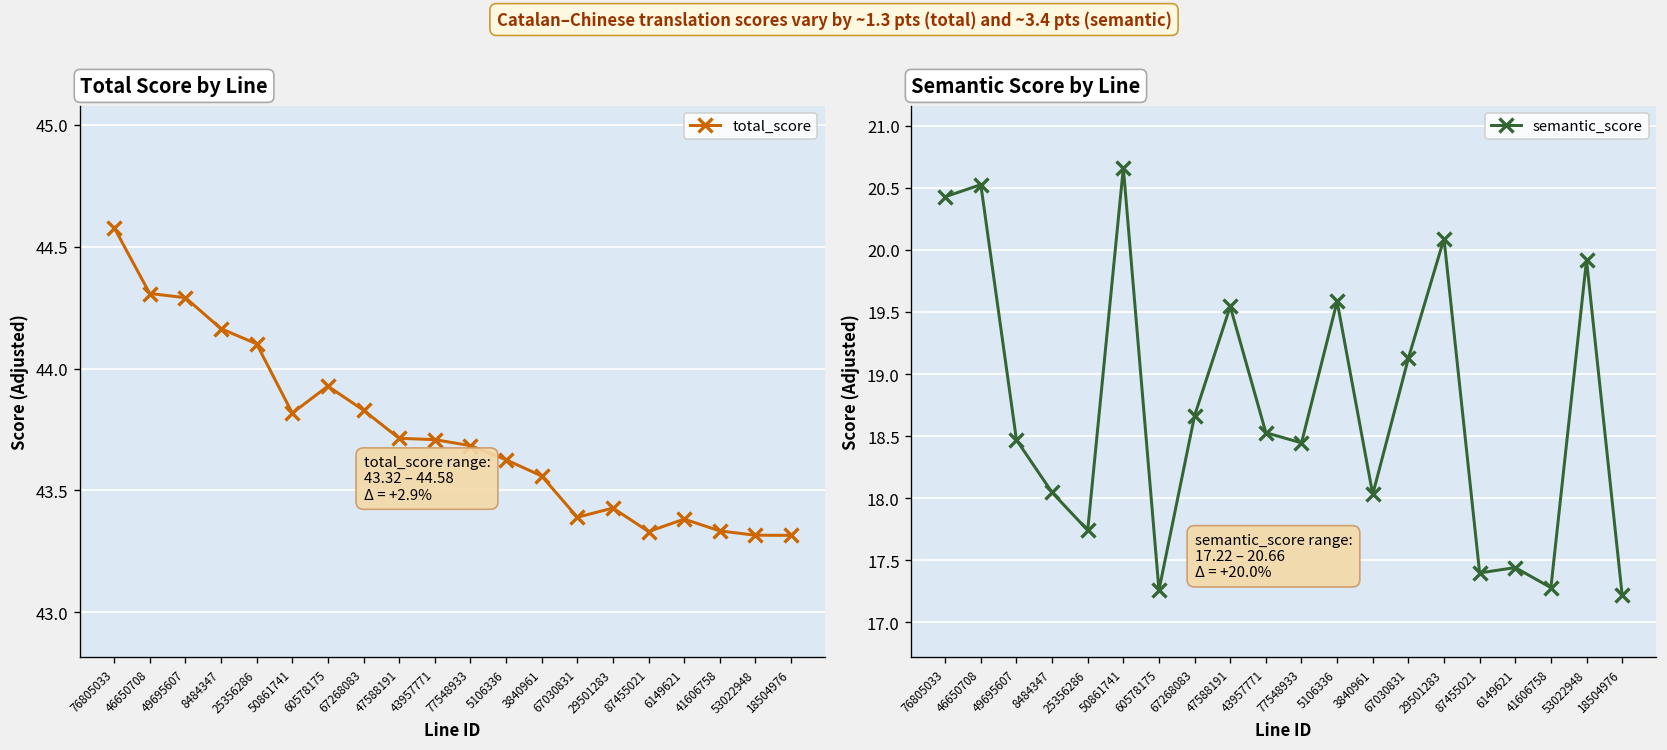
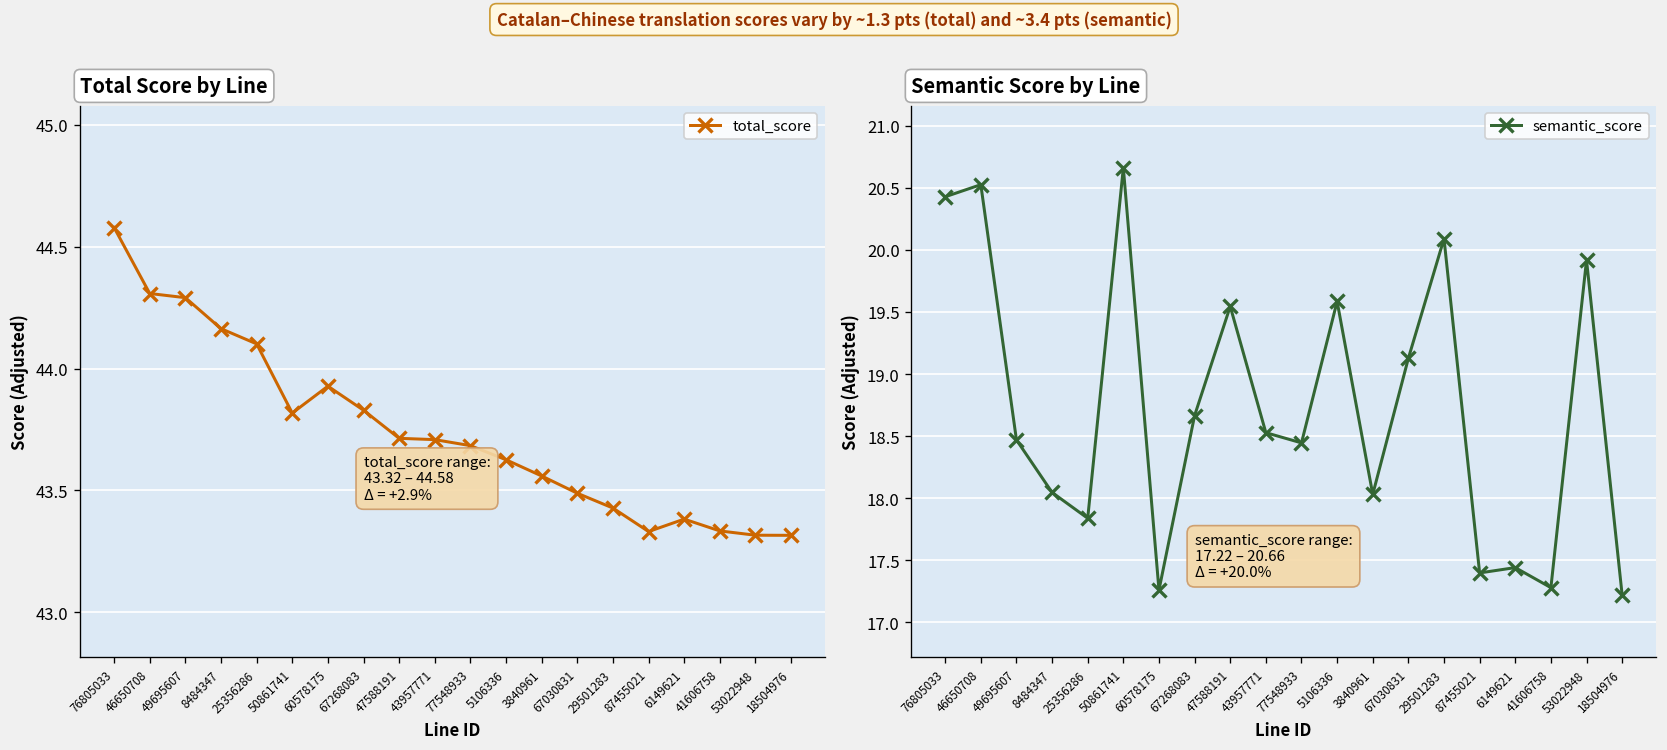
Total Score by Line, 67030831: 43.39 -> 43.49
Semantic Score by Line, 25356286: 17.74 -> 17.84
